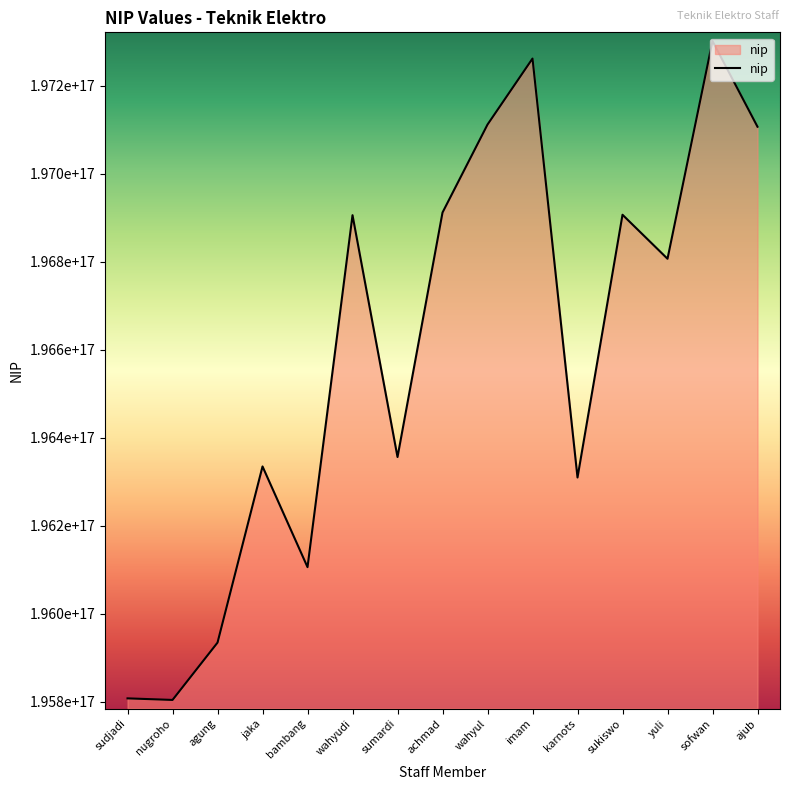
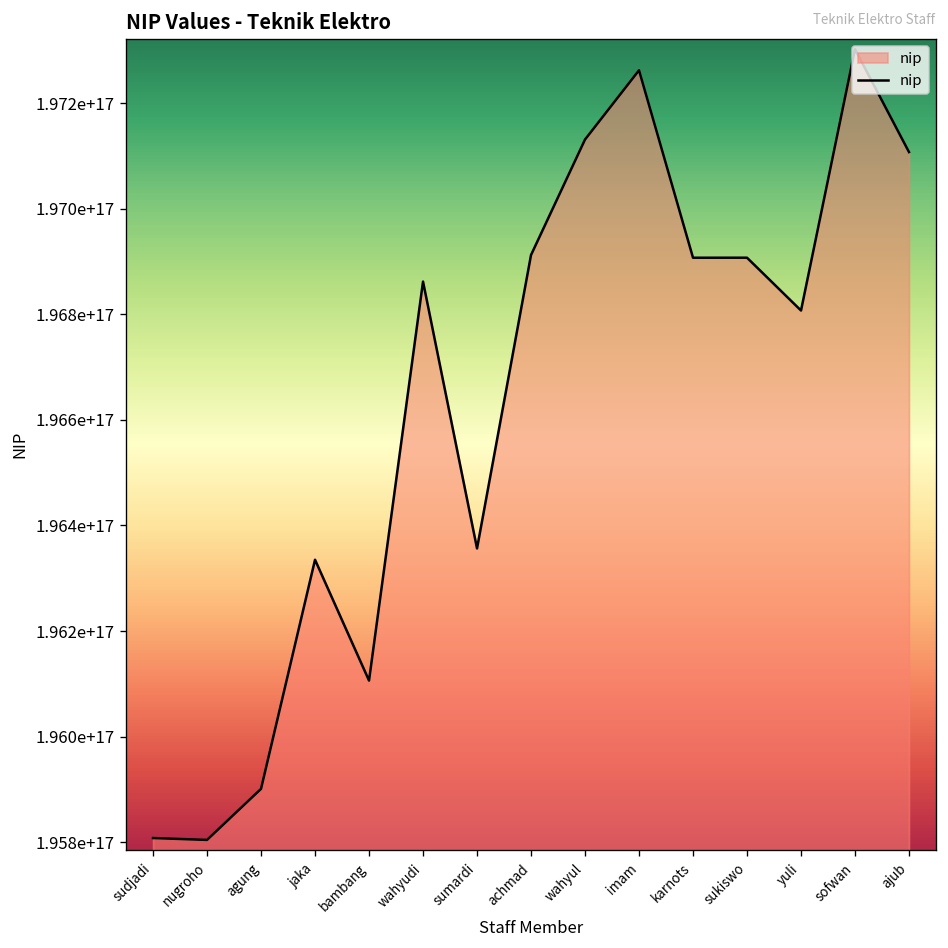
agung: 195930000000000000 -> 195900000000000000
wahyudi: 196910000000000000 -> 196860000000000000
wahyul: 197110000000000000 -> 197130000000000000
karnots: 196310000000000000 -> 196910000000000000
